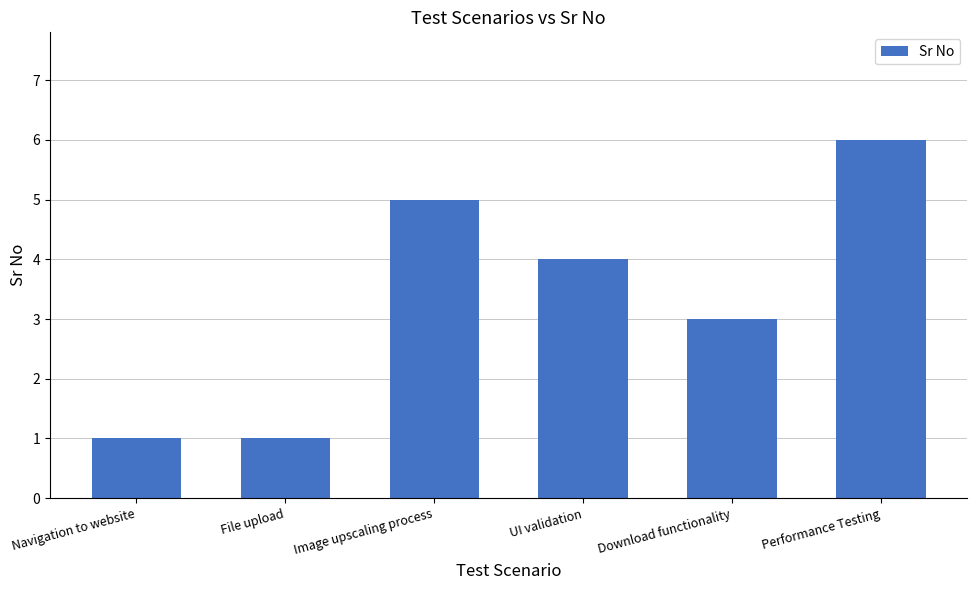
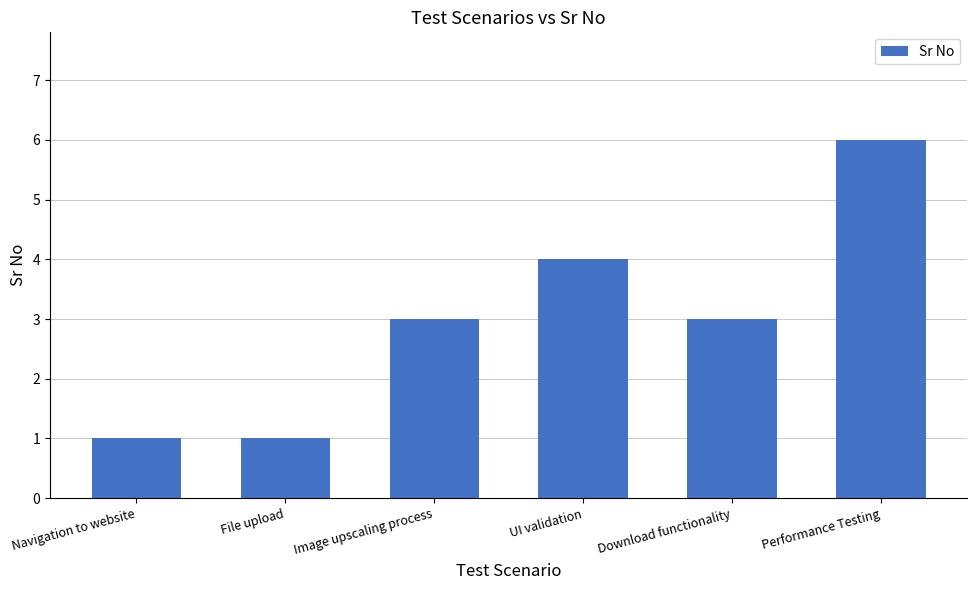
Image upscaling process: 5 -> 3
